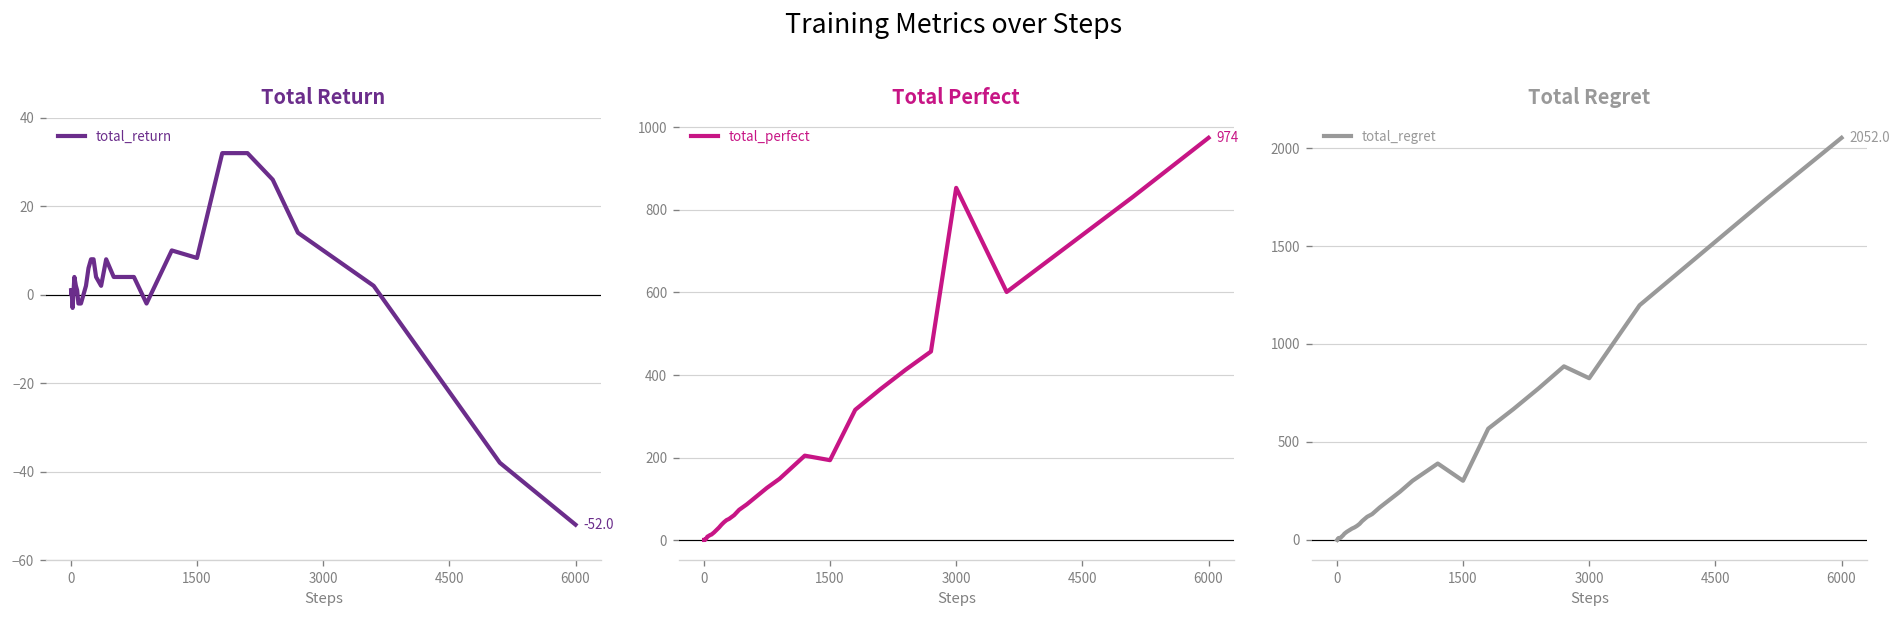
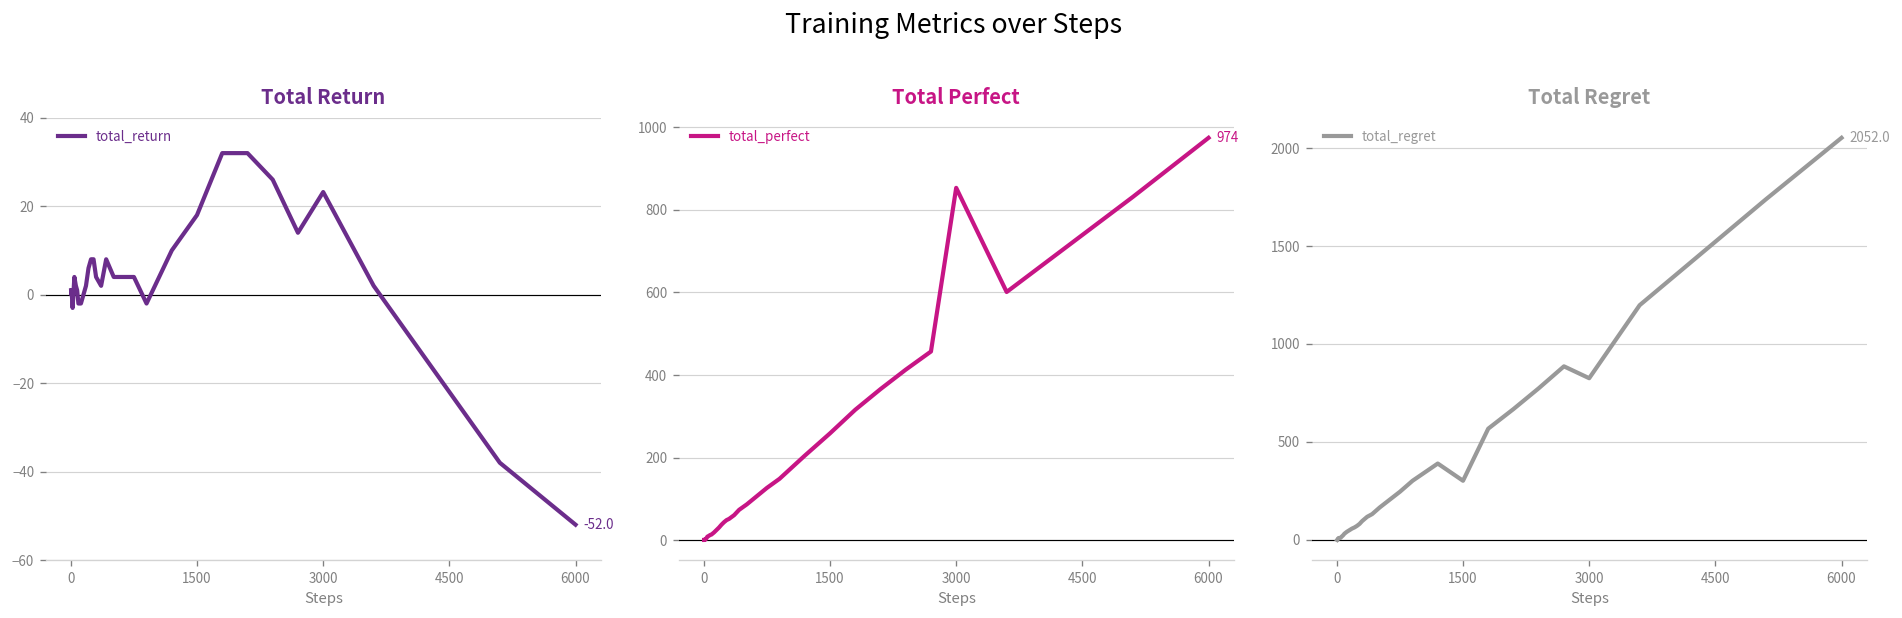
Total Return, 1500: 8 -> 18
Total Return, 3000: 10 -> 23
Total Perfect, 1500: 190 -> 260
